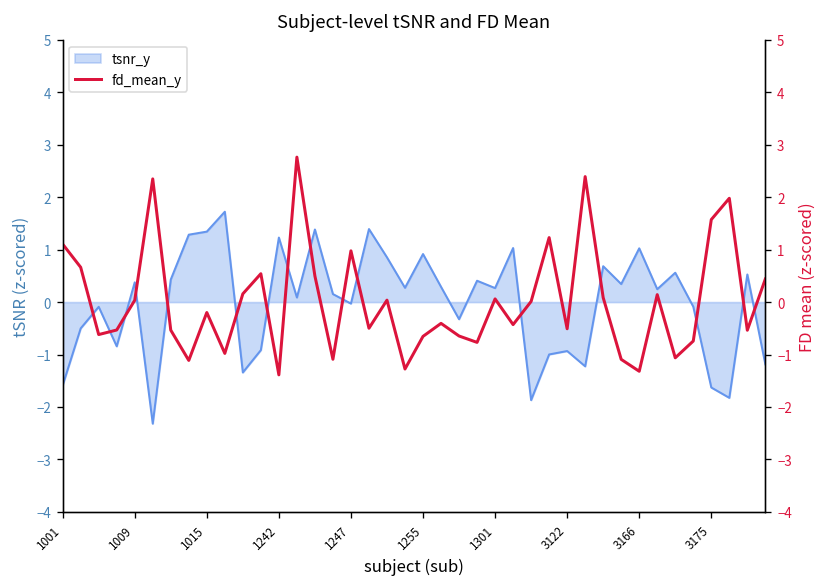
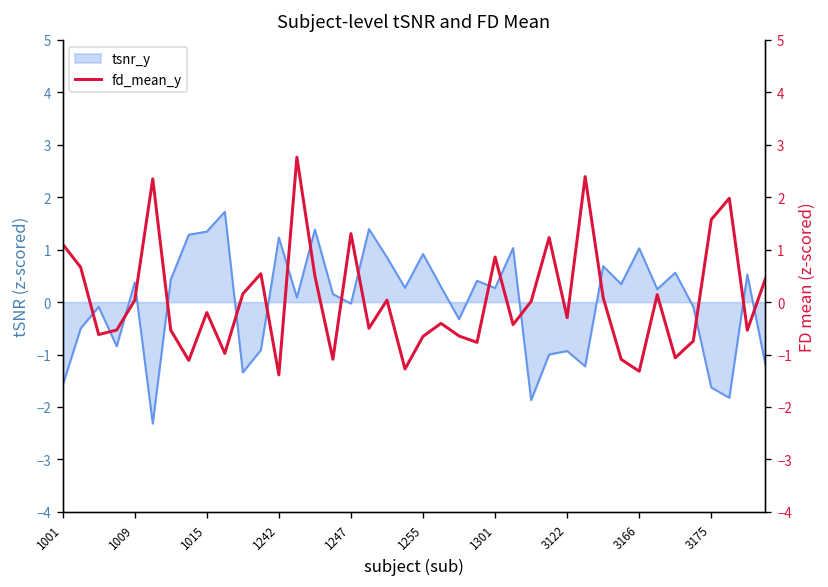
fd_mean_y, 1247: 1.0 -> 1.3
fd_mean_y, 1301: 0.1 -> 0.9
fd_mean_y, 3122: -0.5 -> -0.3
